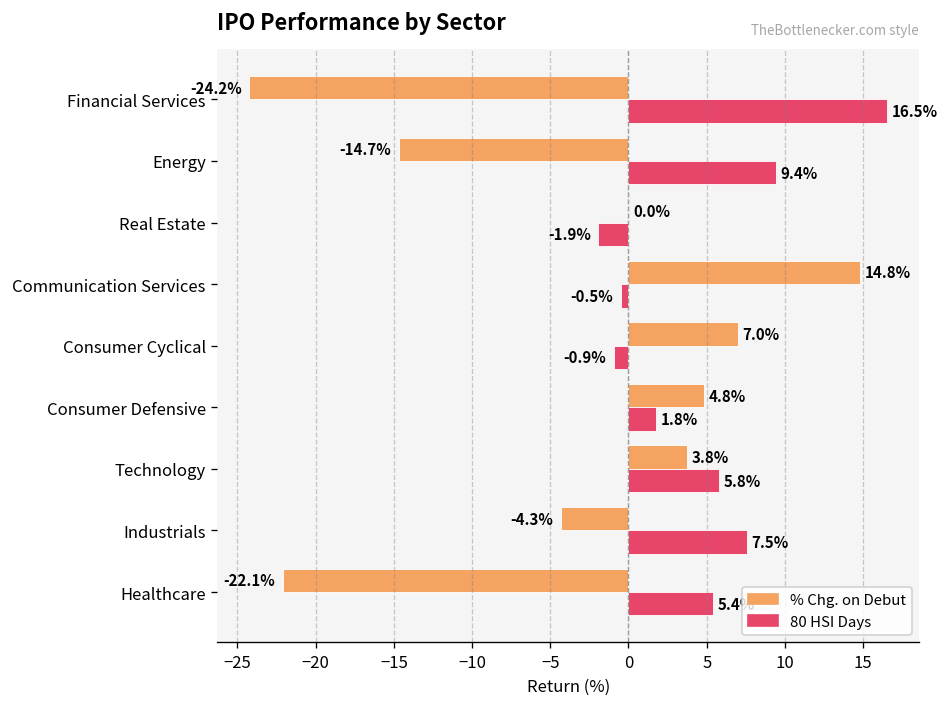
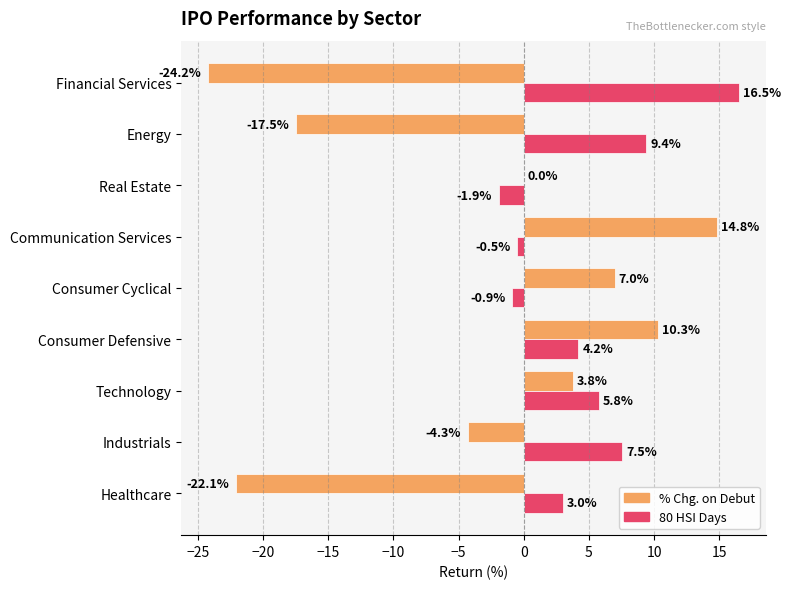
% Chg. on Debut, Energy: -14.7% -> -17.5%
% Chg. on Debut, Consumer Defensive: 4.8% -> 10.3%
80 HSI Days, Consumer Defensive: 1.8% -> 4.2%
80 HSI Days, Healthcare: 5.4 -> 3.0
